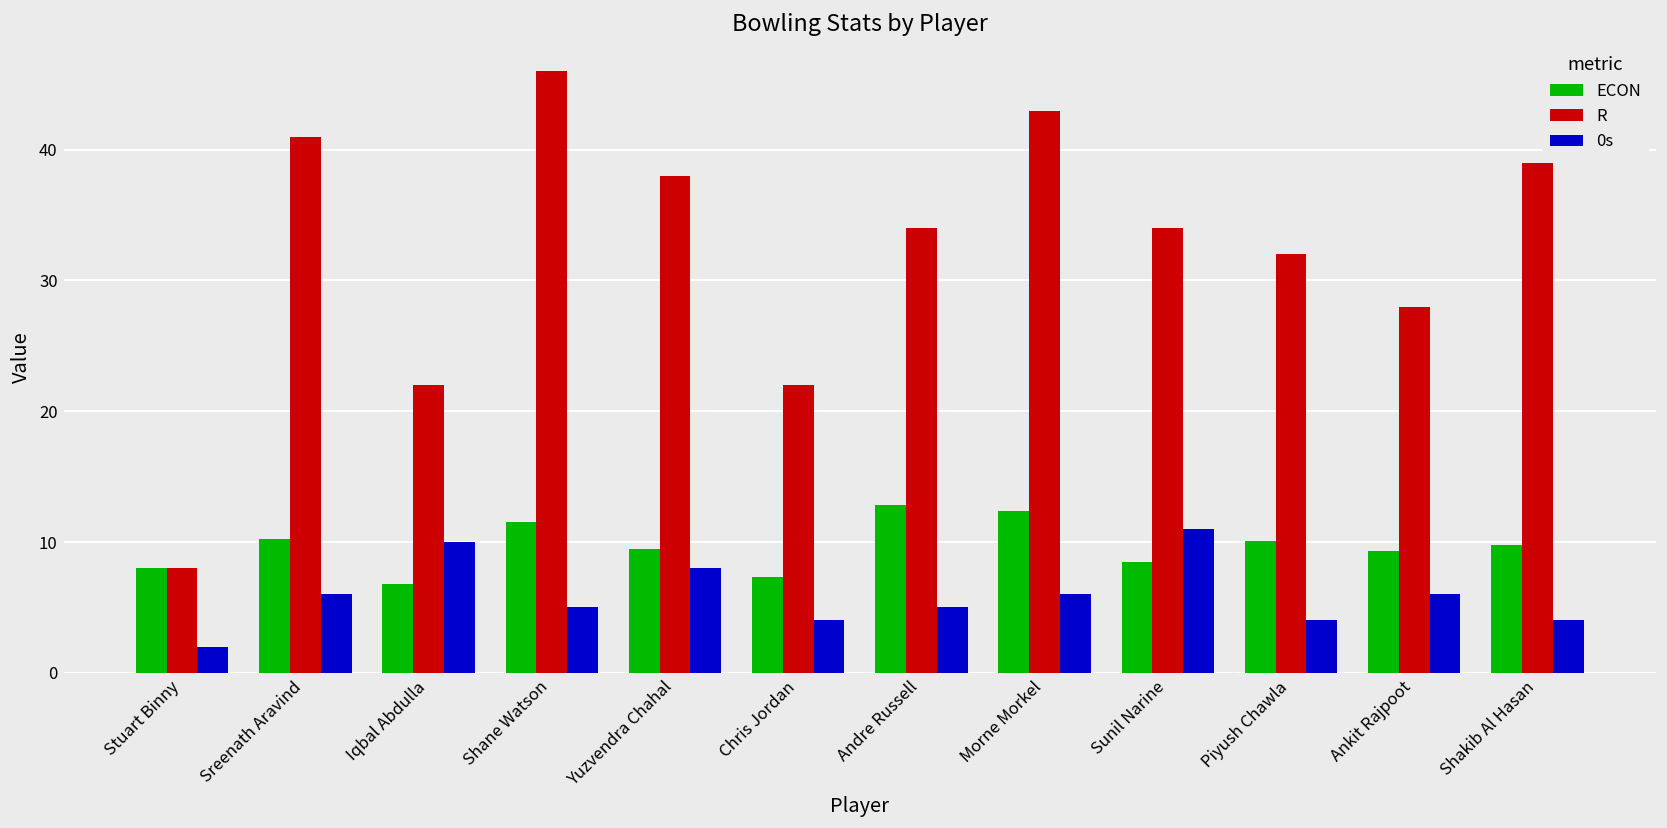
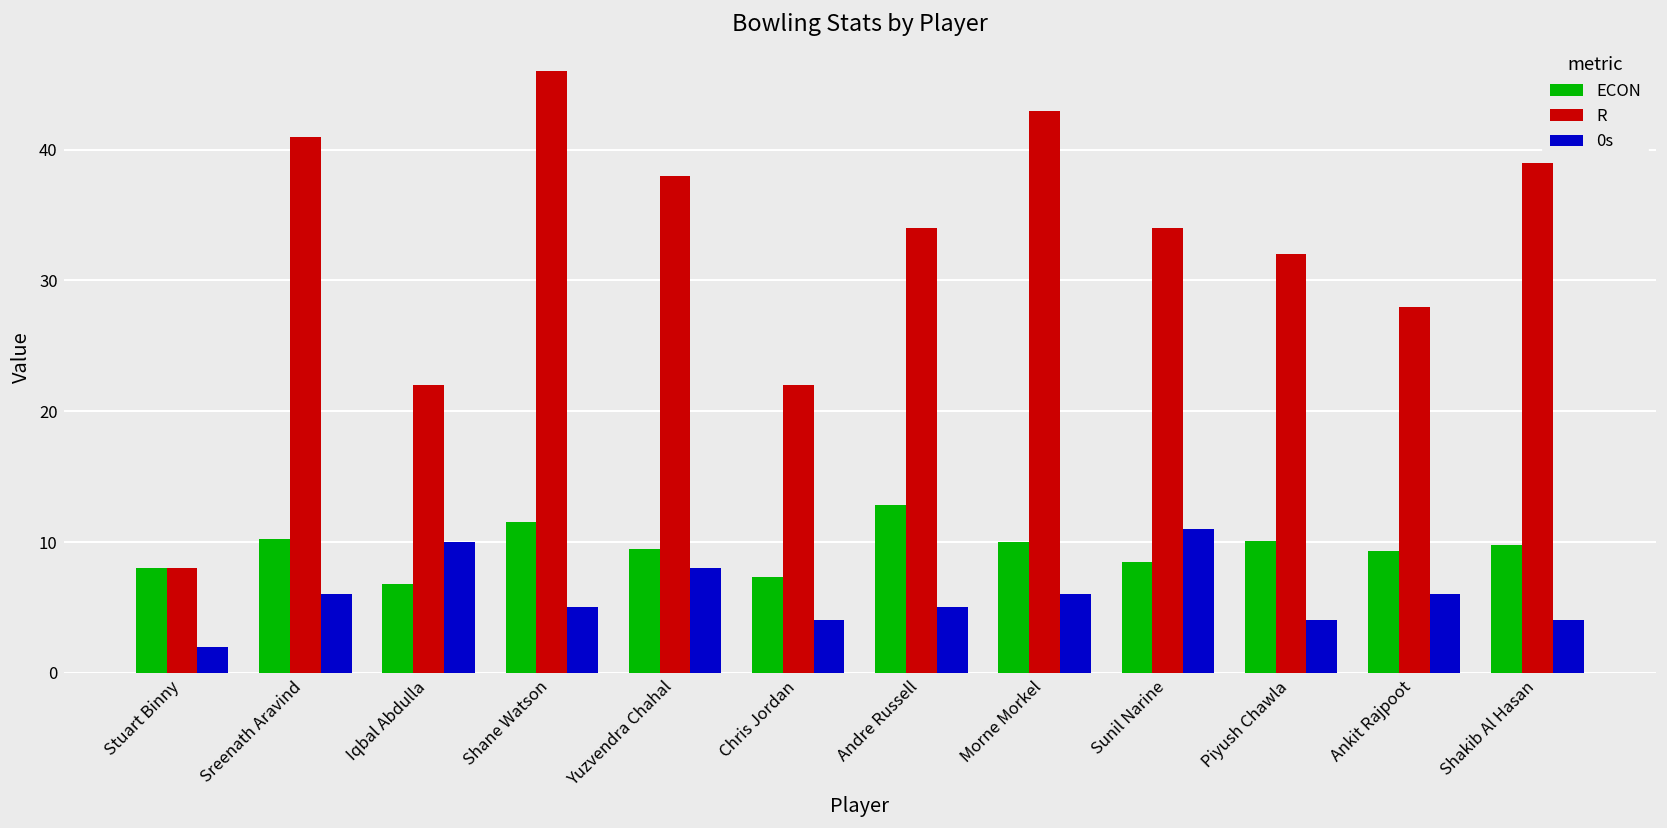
ECON, Morne Morkel: 12.4 -> 10.0
